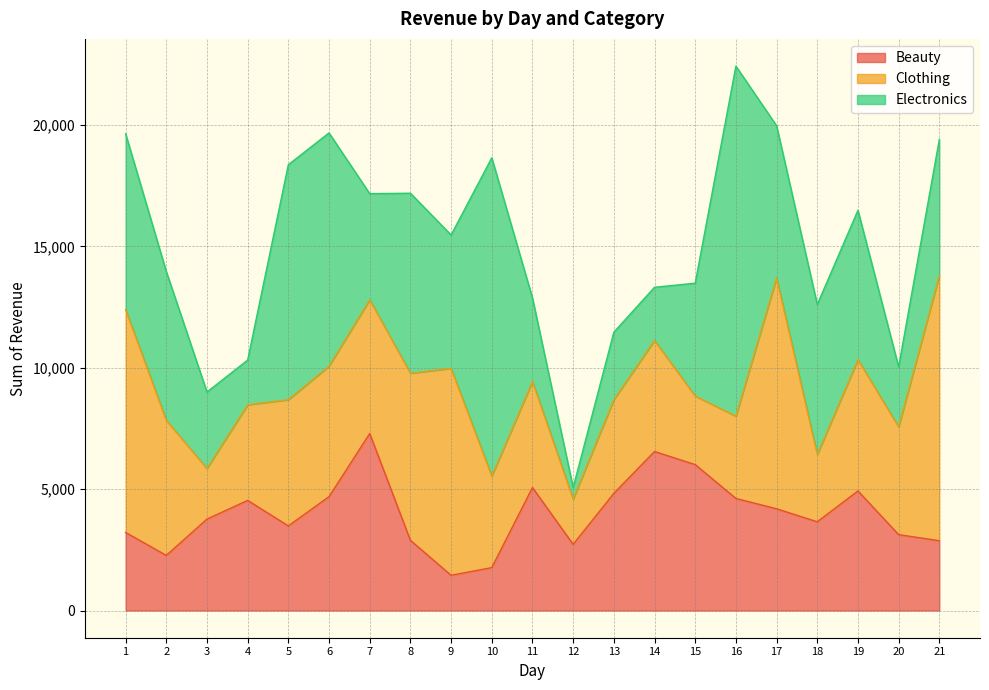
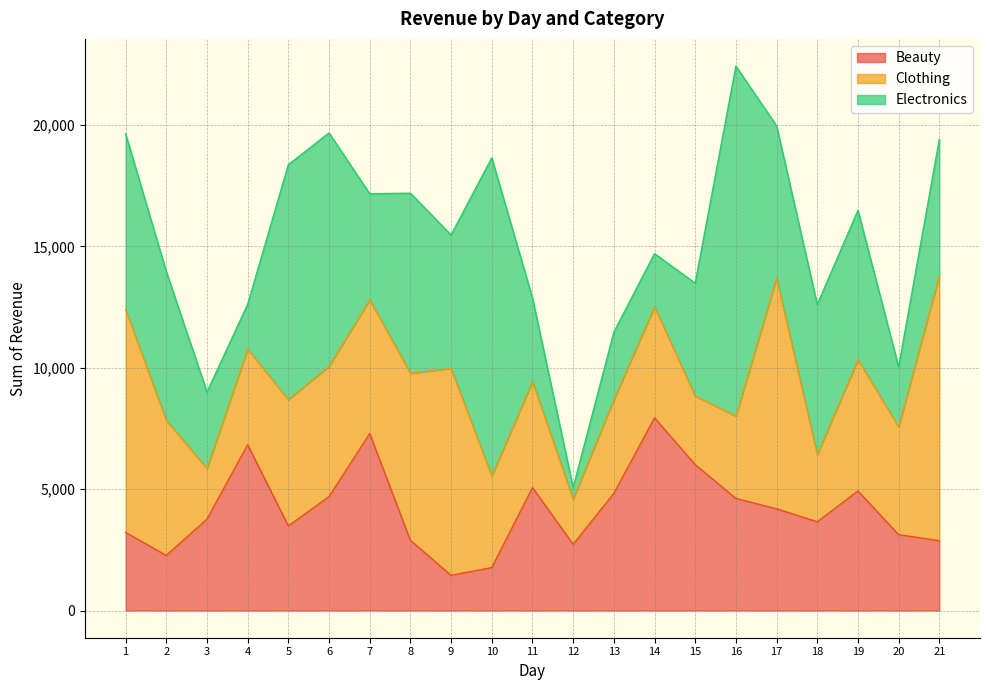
Beauty, 4: 4,500 -> 6,800
Beauty, 14: 6,600 -> 7,900
